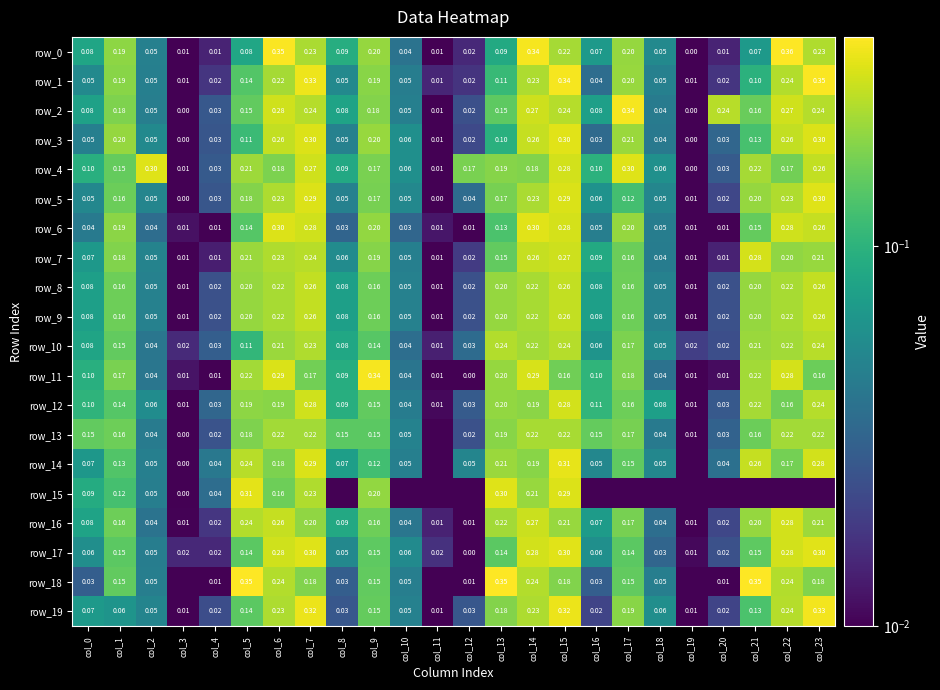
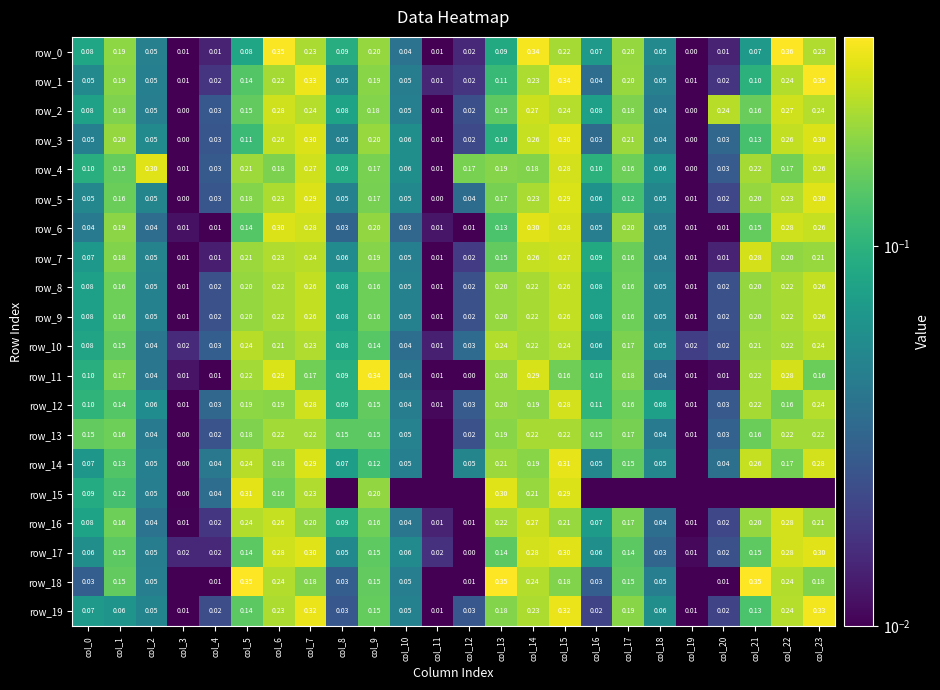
row_2, col_17: 0.34 -> 0.18
row_4, col_17: 0.30 -> 0.16
row_10, col_5: 0.11 -> 0.24
